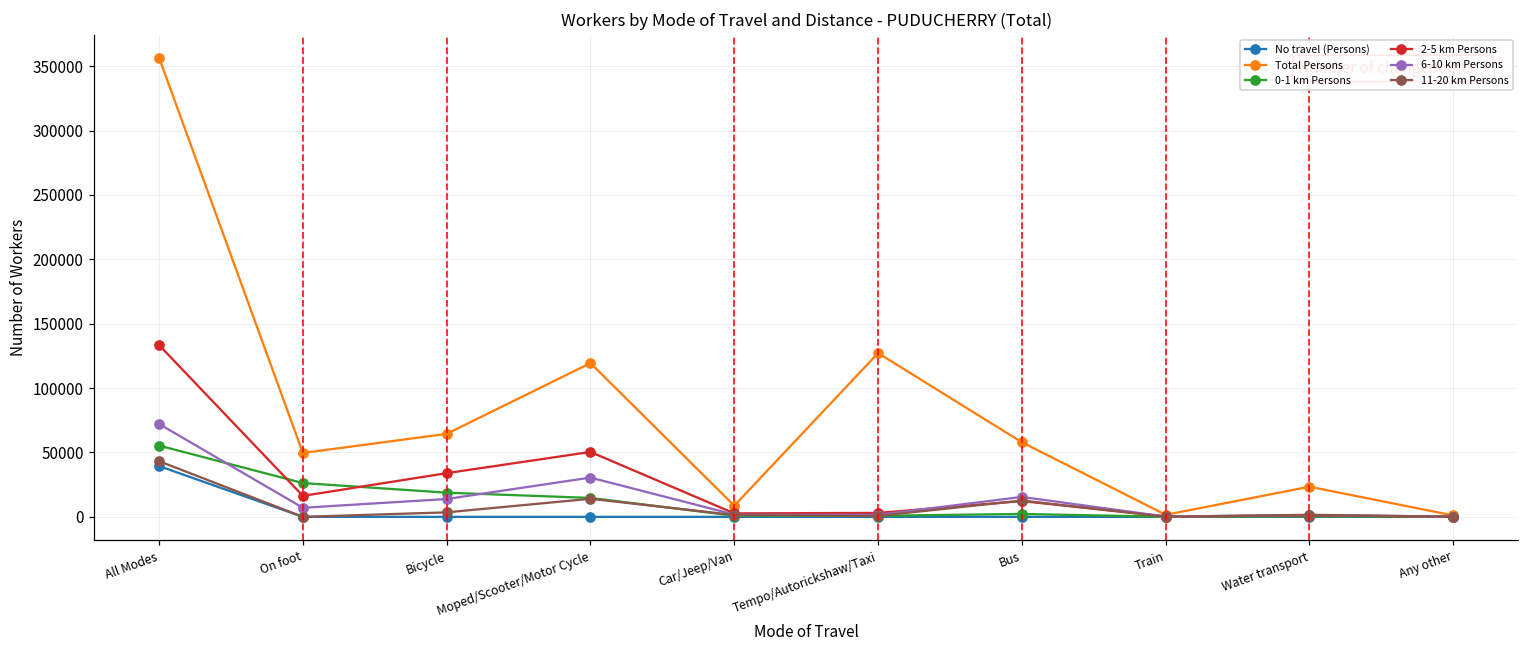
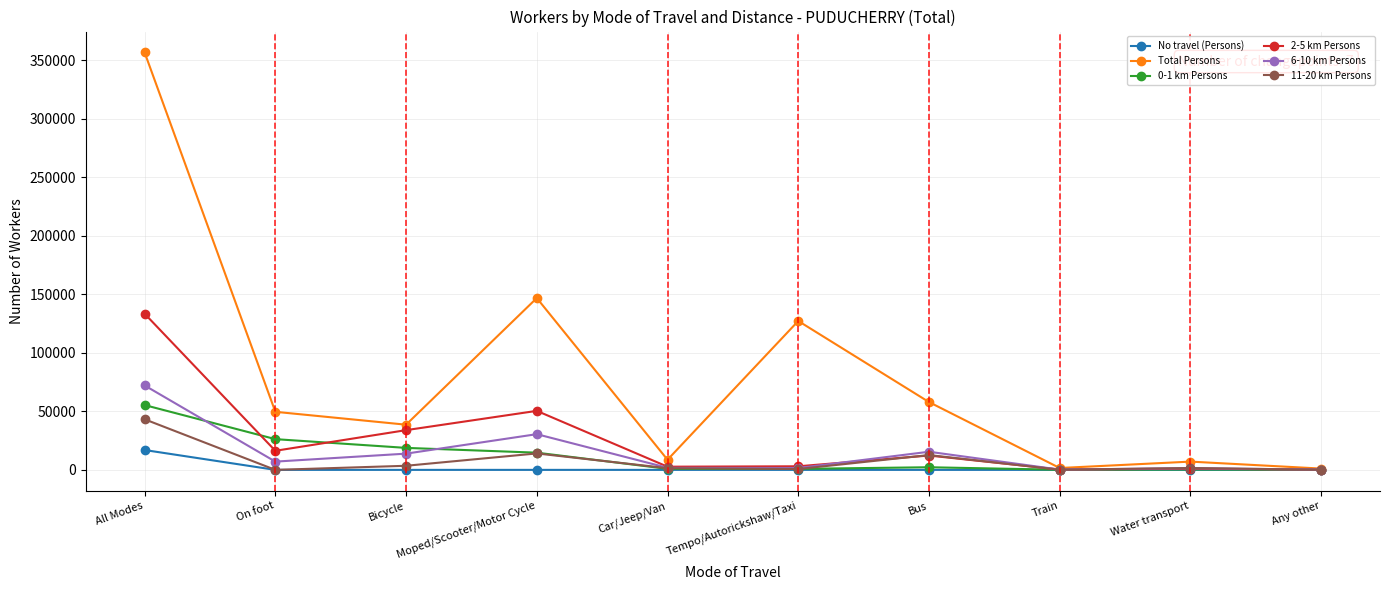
No travel (Persons), All Modes: 39000 -> 17000
Total Persons, Bicycle: 64000 -> 39000
Total Persons, Moped/Scooter/Motor Cycle: 119000 -> 147000
Total Persons, Water transport: 23000 -> 7000
